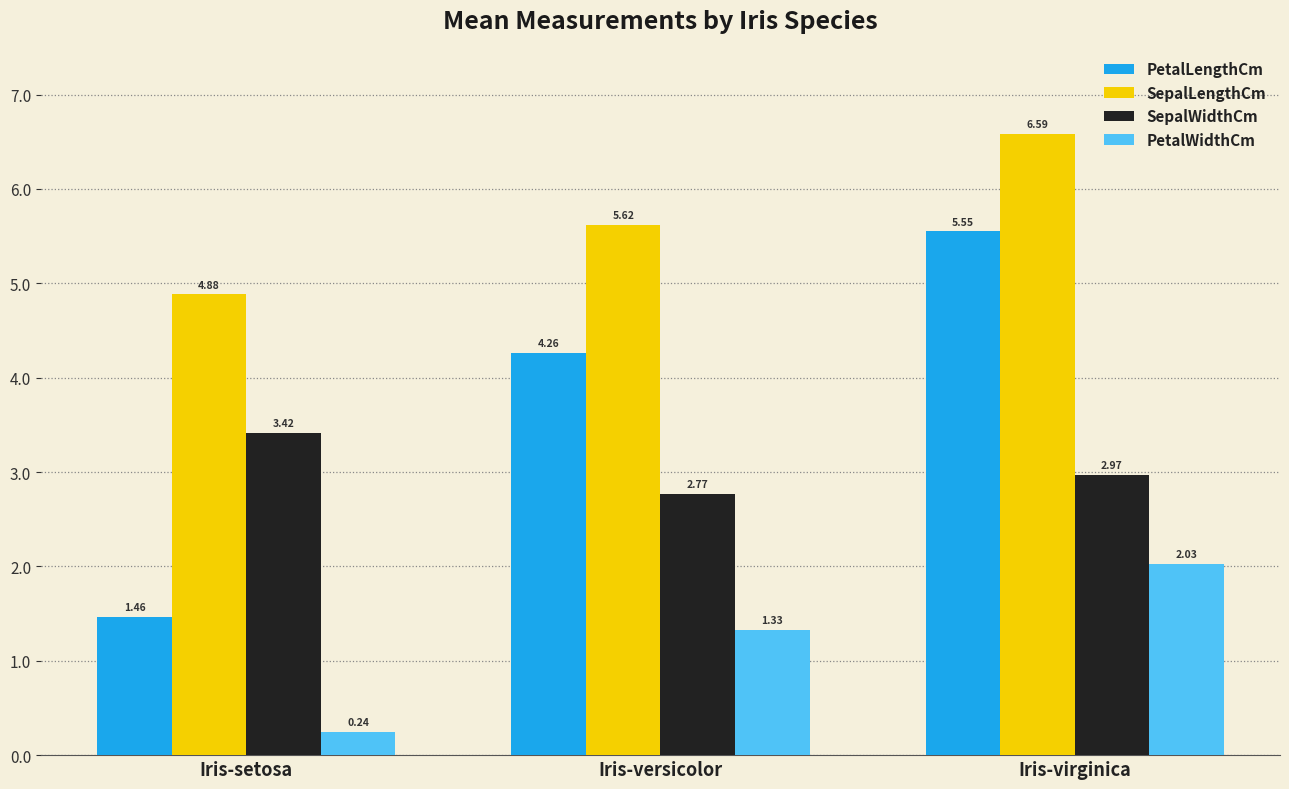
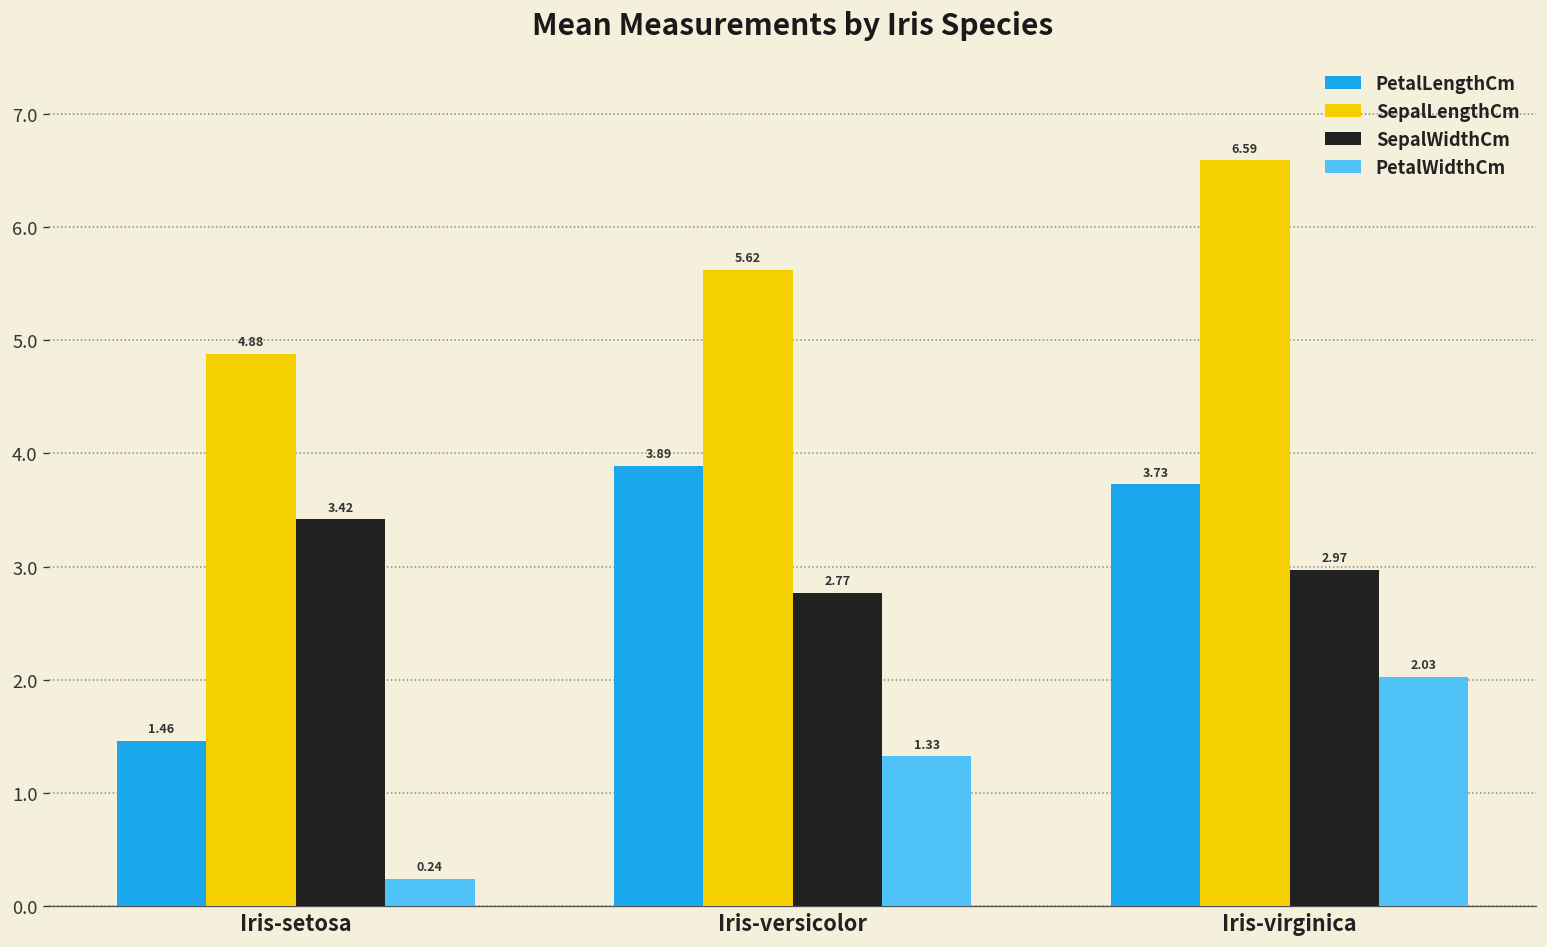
PetalLengthCm, Iris-versicolor: 4.26 -> 3.89
PetalLengthCm, Iris-virginica: 5.55 -> 3.73
